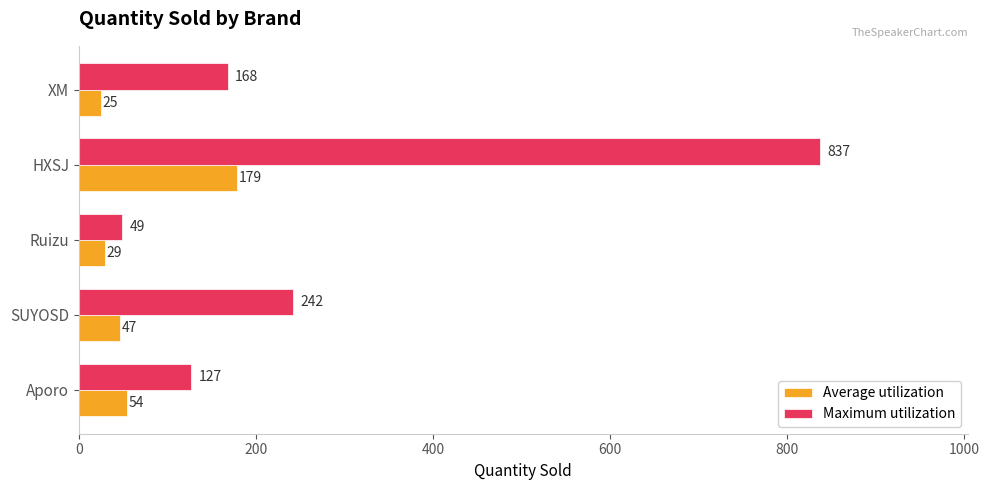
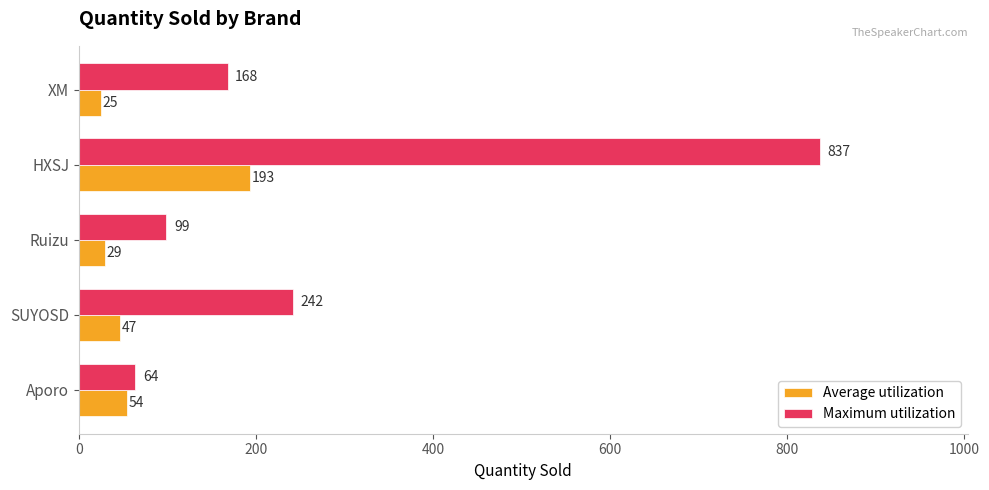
Average utilization, HXSJ: 179 -> 193
Maximum utilization, Ruizu: 49 -> 99
Maximum utilization, Aporo: 127 -> 64
